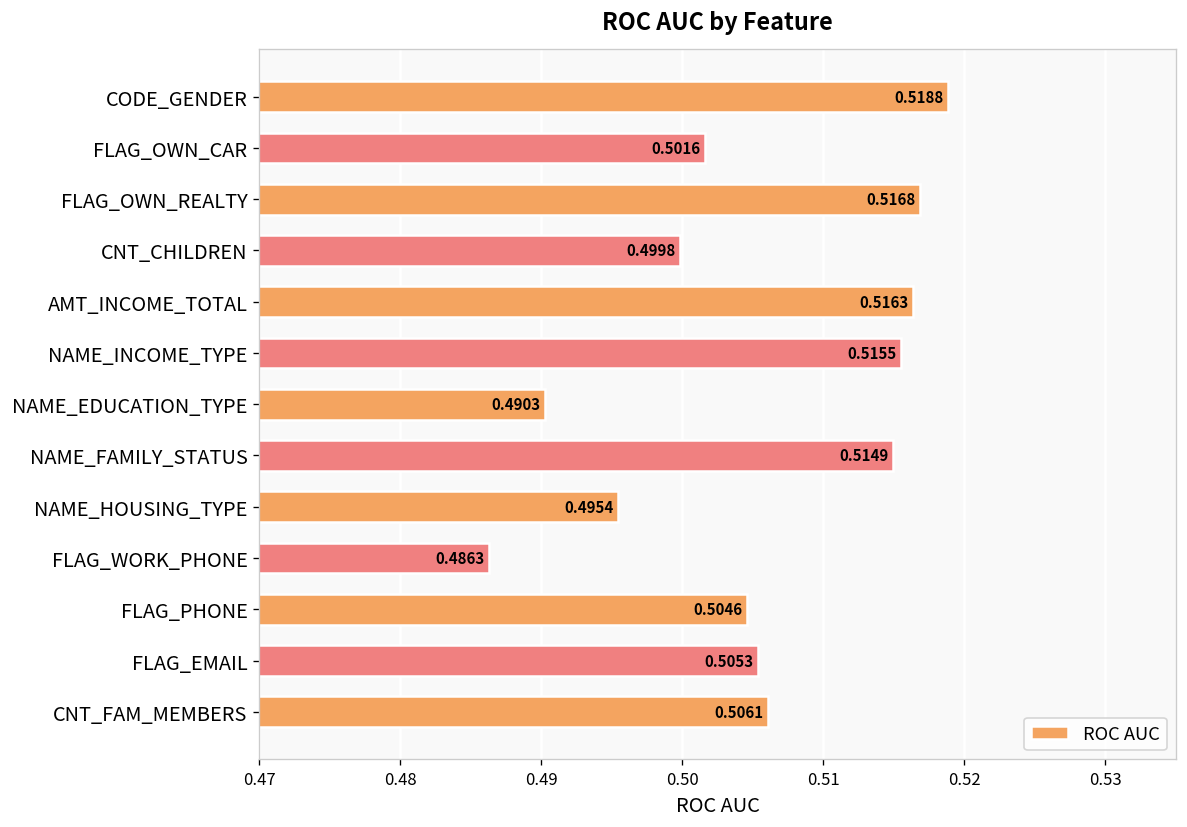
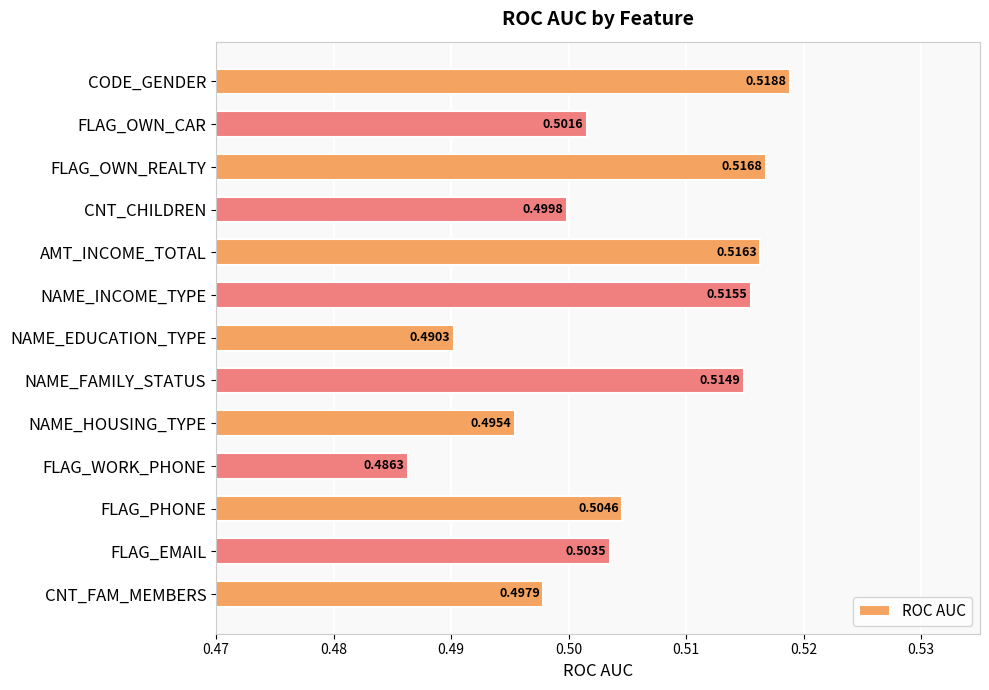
FLAG_EMAIL: 0.5053 -> 0.5035
CNT_FAM_MEMBERS: 0.5061 -> 0.4979
